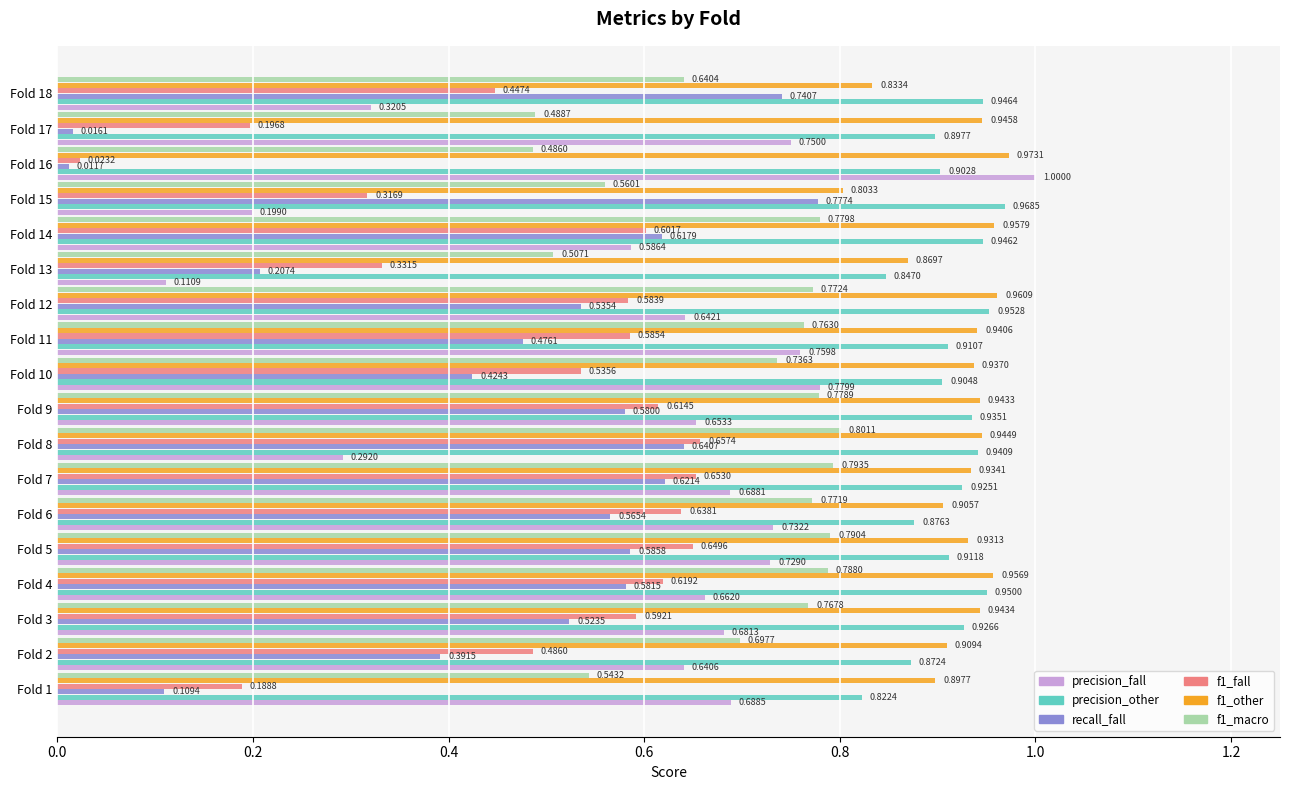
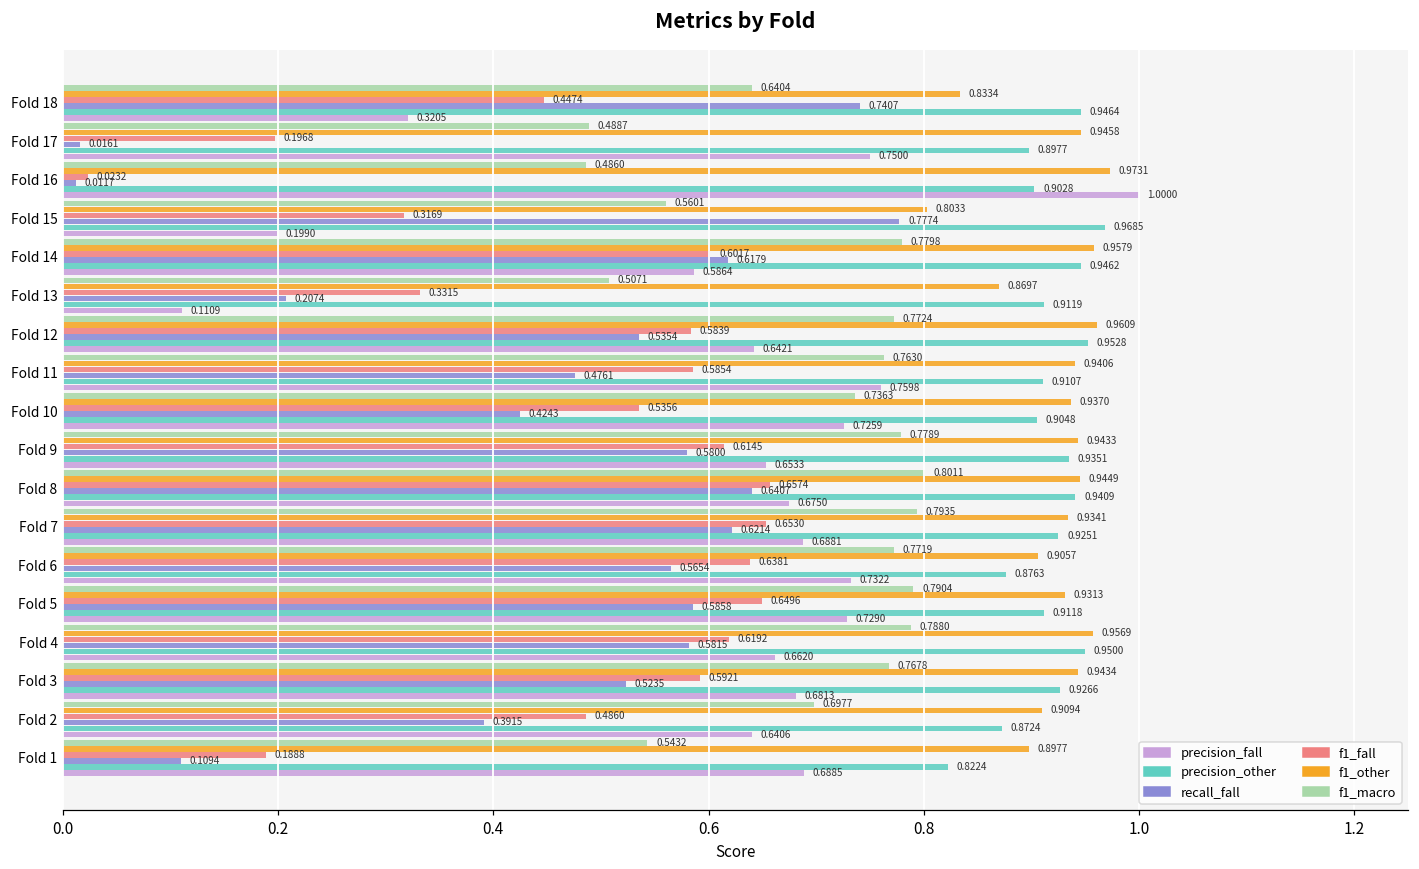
precision_other, Fold 13: 0.8470 -> 0.9119
precision_fall, Fold 10: 0.7799 -> 0.7259
precision_fall, Fold 8: 0.2920 -> 0.6750
